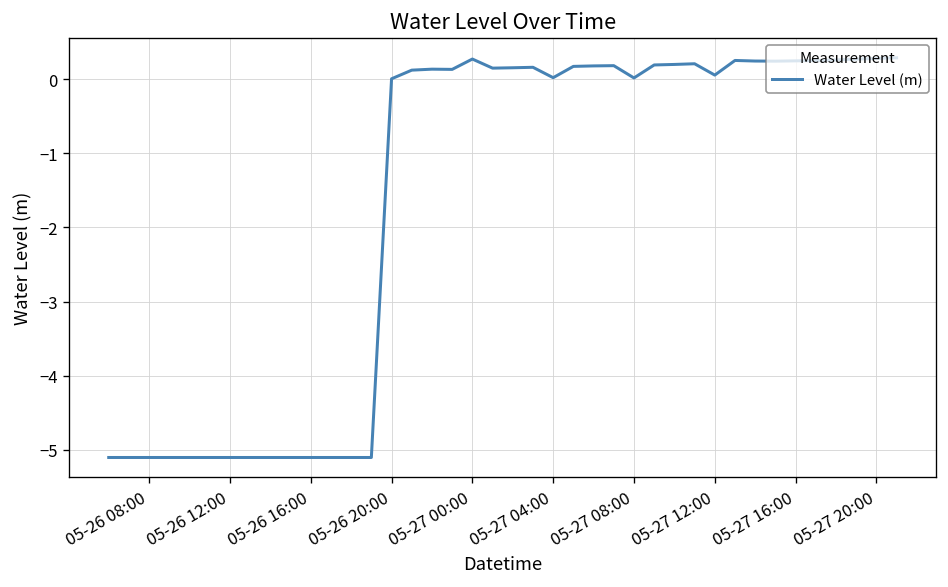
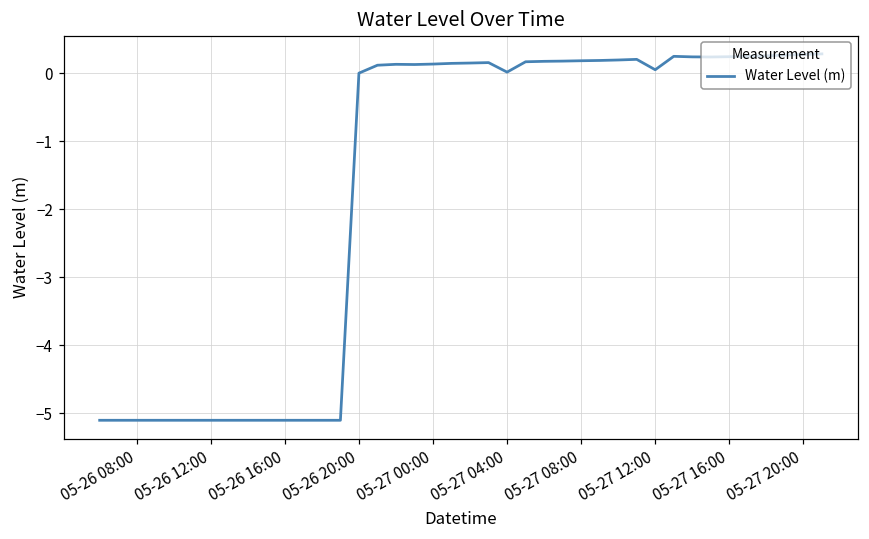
05-27 00:00: 0.3 -> 0.1
05-27 08:00: 0.0 -> 0.2
